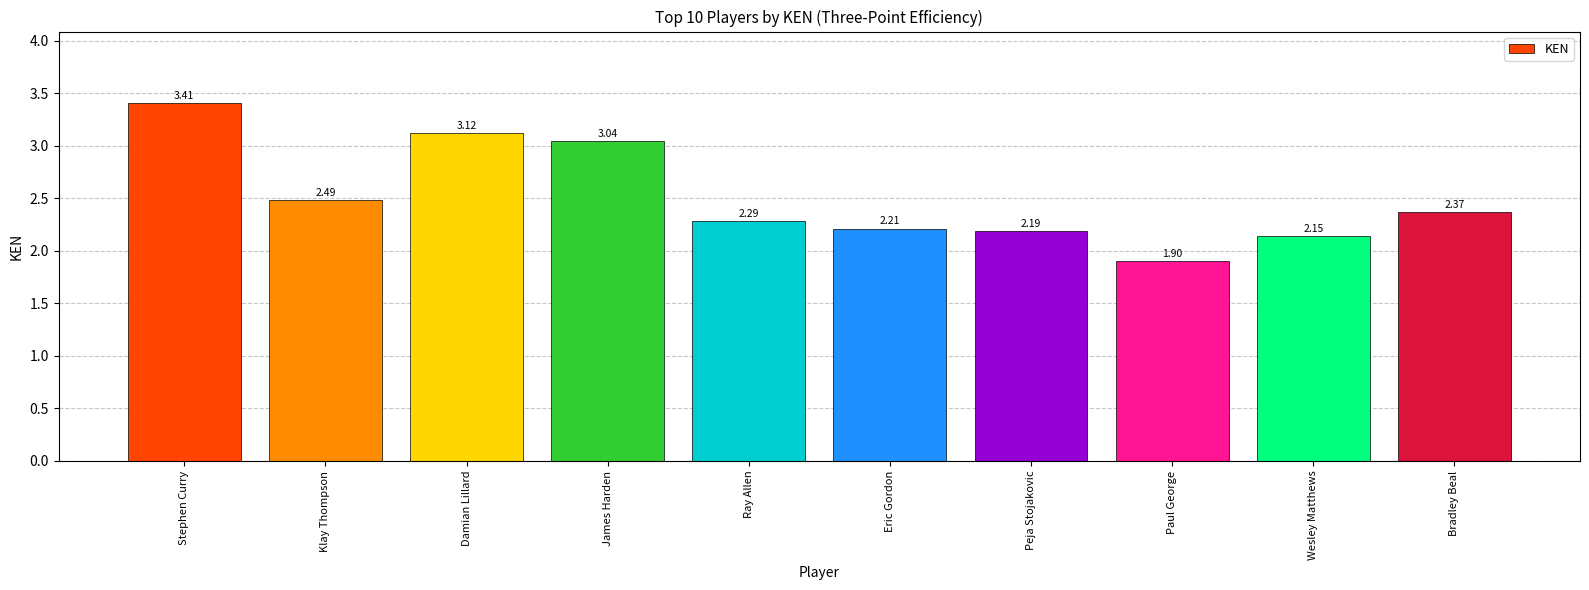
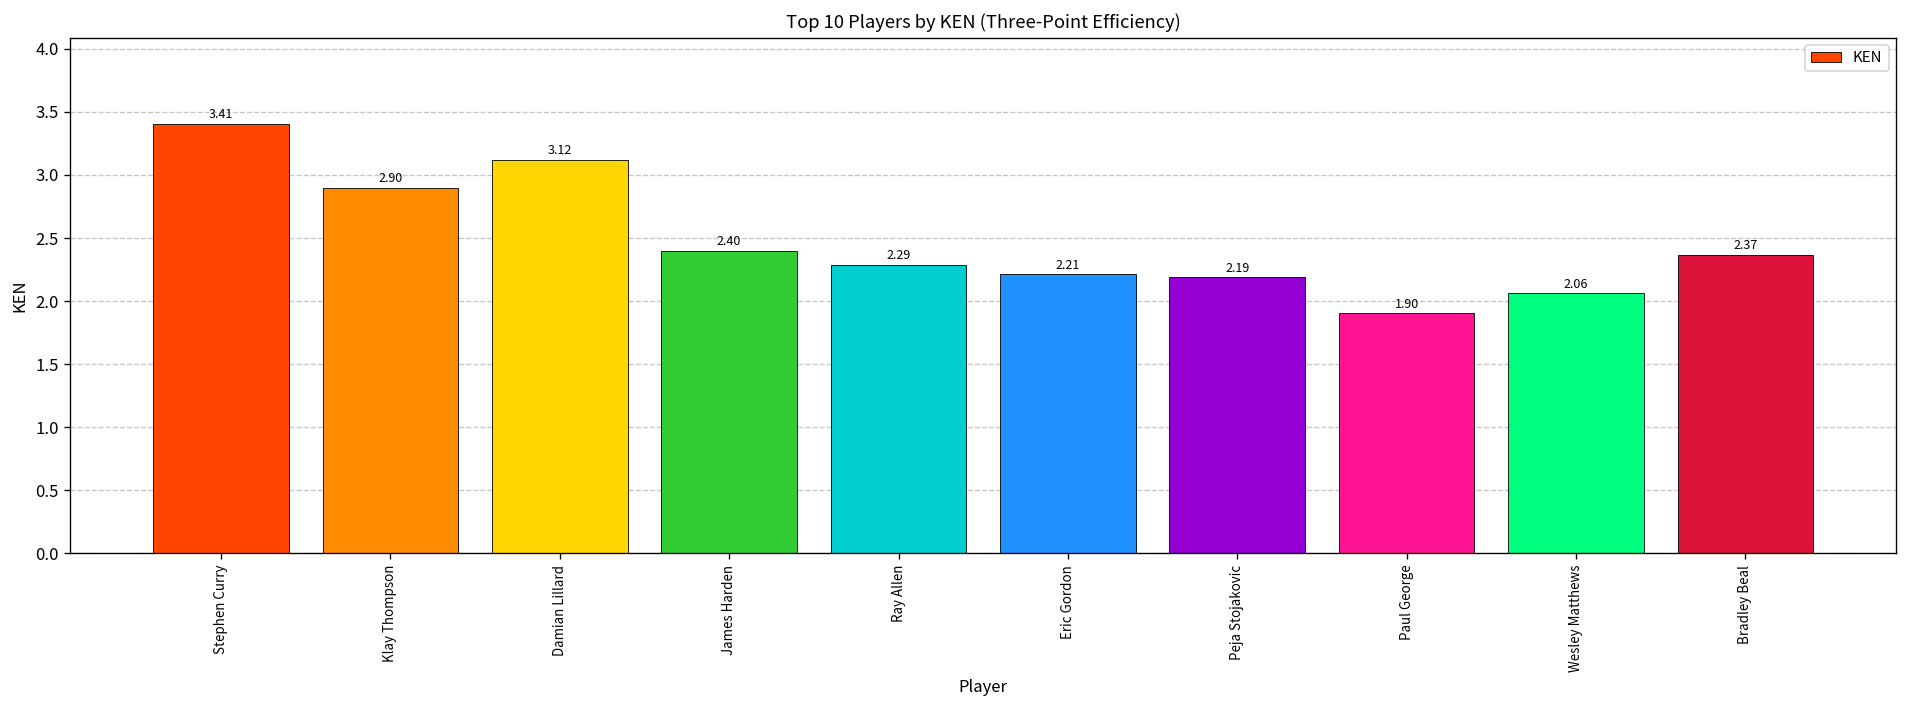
Klay Thompson: 2.49 -> 2.90
James Harden: 3.04 -> 2.40
Wesley Matthews: 2.15 -> 2.06
